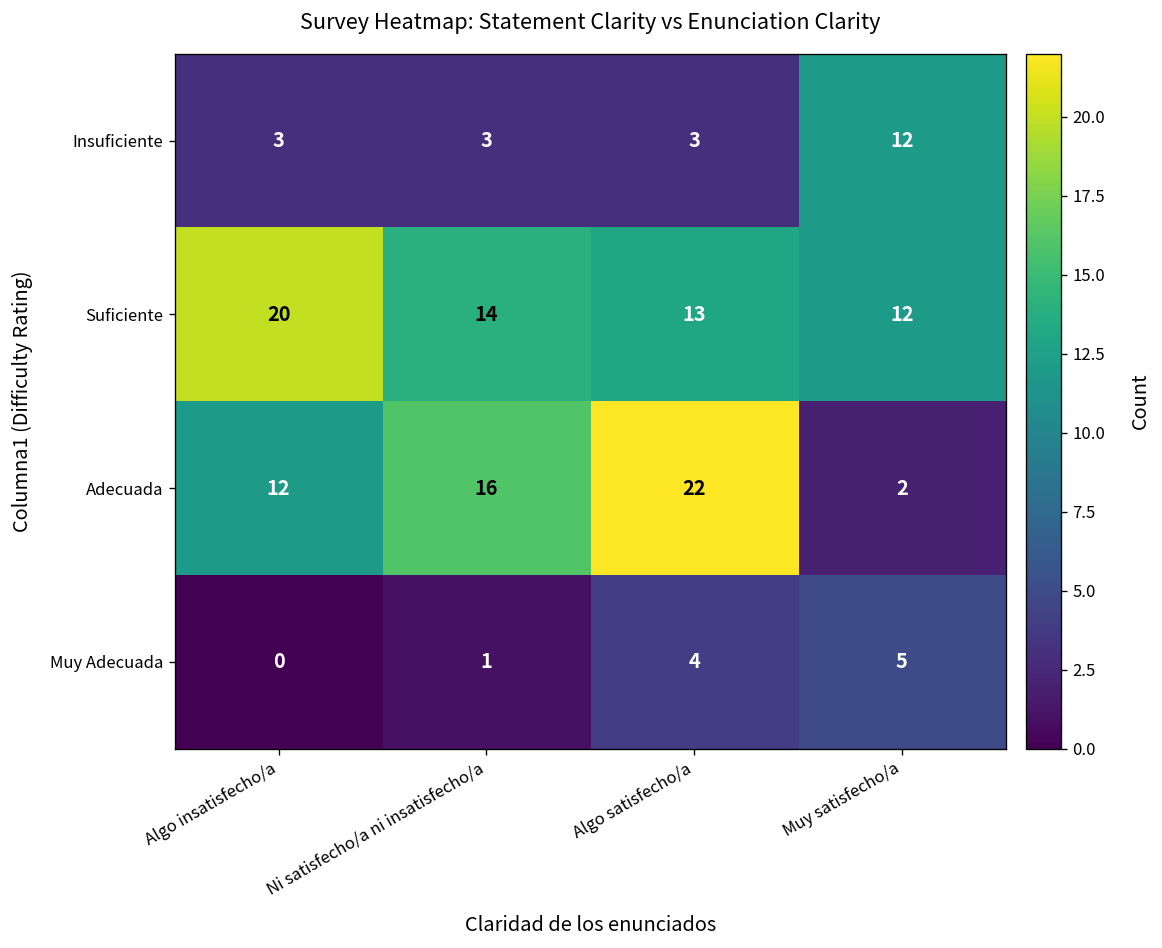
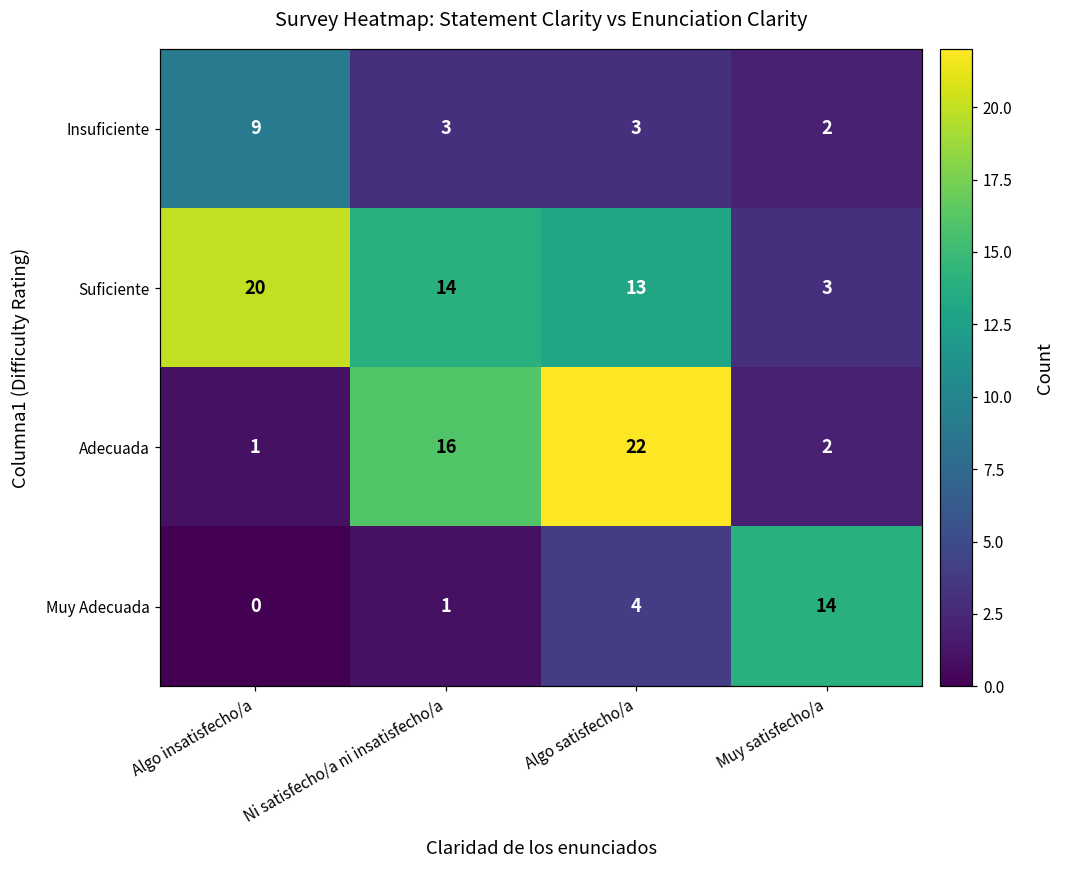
Insuficiente, Algo insatisfecho/a: 3 -> 9
Insuficiente, Muy satisfecho/a: 12 -> 2
Suficiente, Muy satisfecho/a: 12 -> 3
Adecuada, Algo insatisfecho/a: 12 -> 1
Muy Adecuada, Muy satisfecho/a: 5 -> 14
